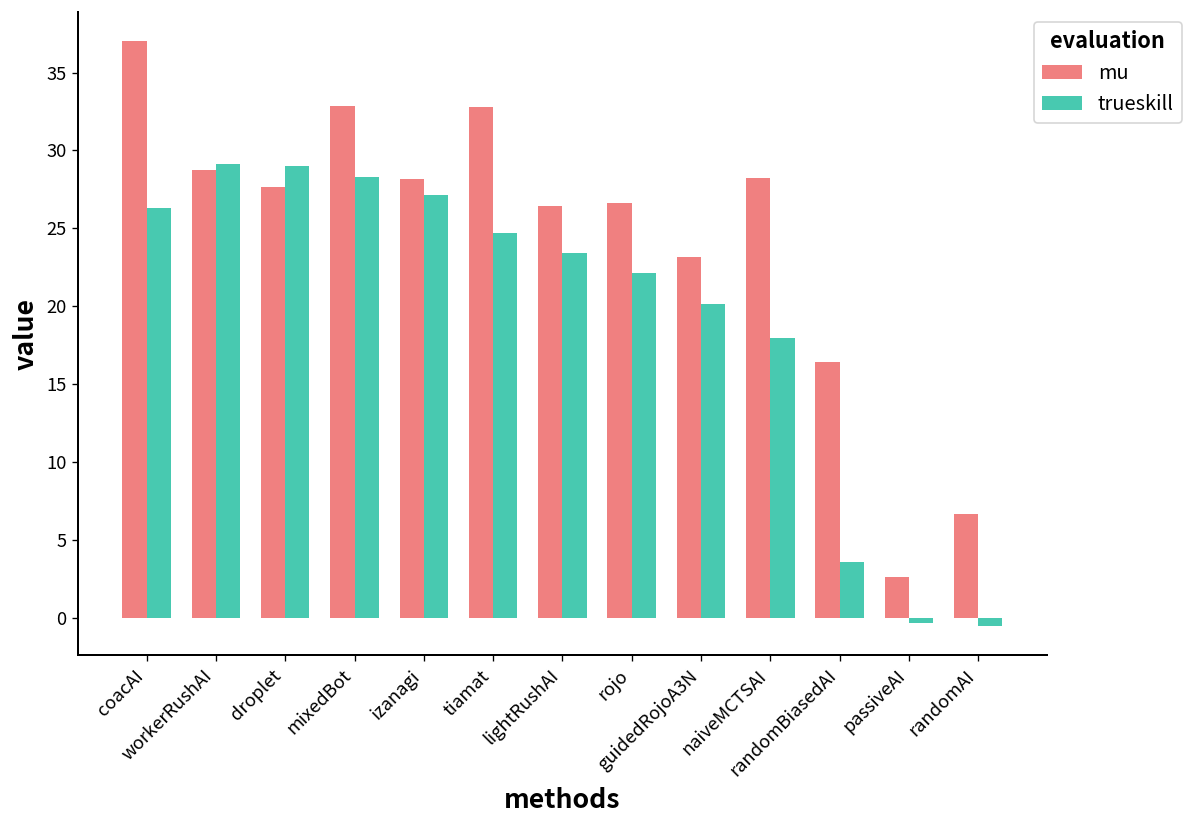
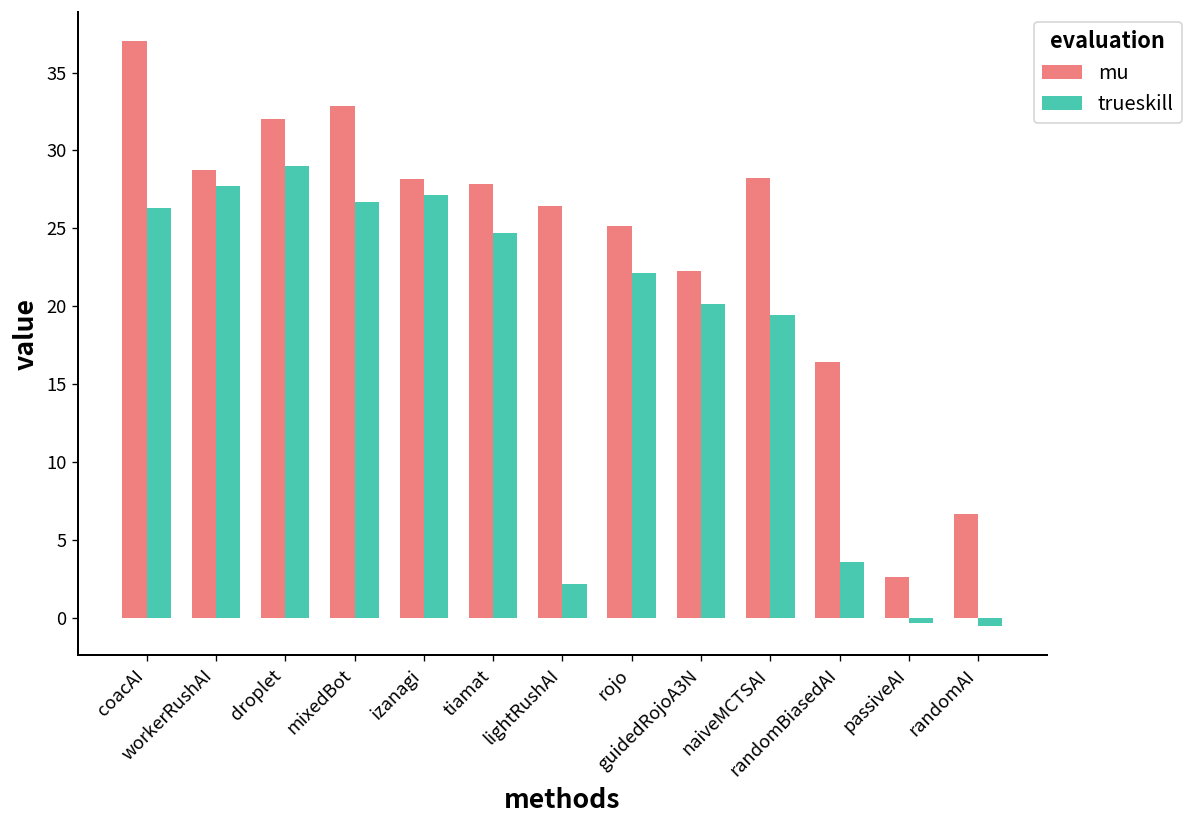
trueskill, workerRushAI: 29.1 -> 27.7
mu, droplet: 27.6 -> 32.0
trueskill, mixedBot: 28.3 -> 26.7
mu, tiamat: 32.8 -> 27.8
trueskill, lightRushAI: 23.4 -> 2.1
mu, rojo: 26.7 -> 25.2
mu, guidedRojoA3N: 23.1 -> 22.3
trueskill, naiveMCTSAI: 17.9 -> 19.4
